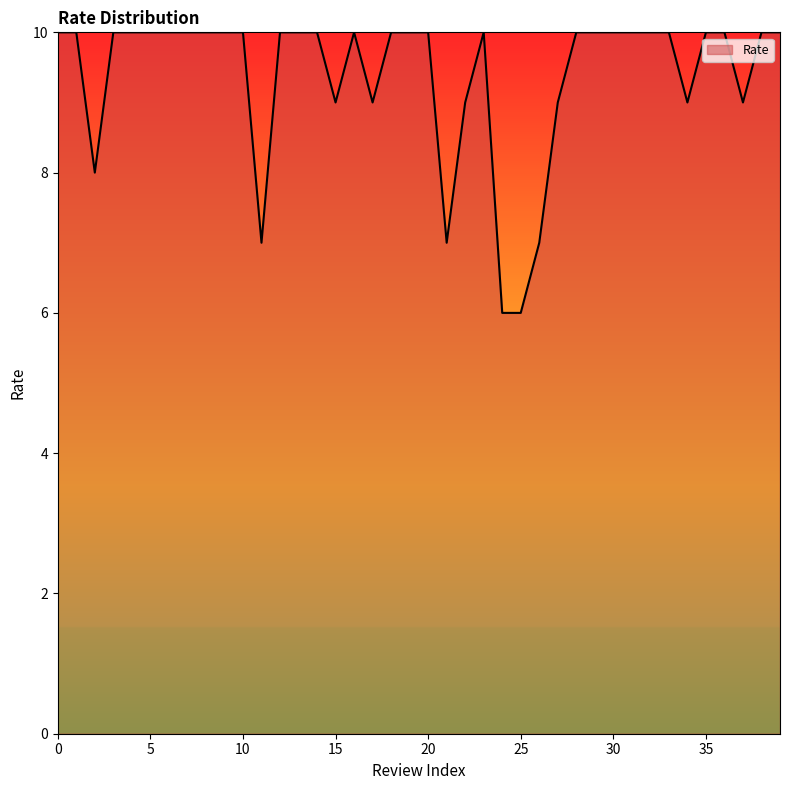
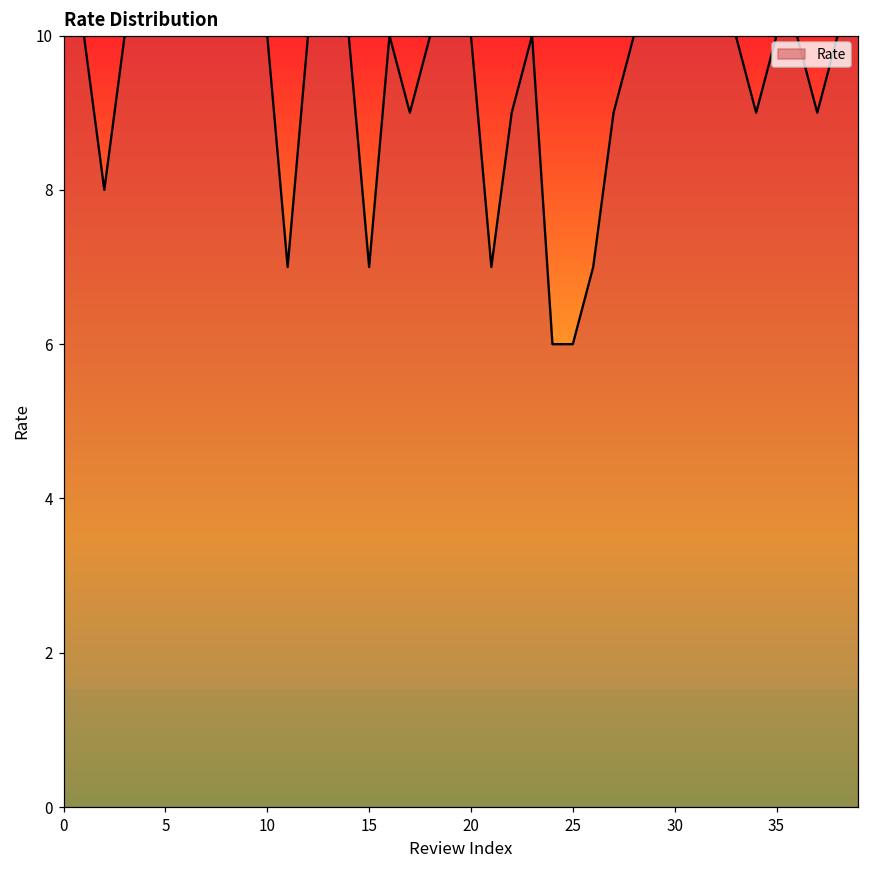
15: 9 -> 7
